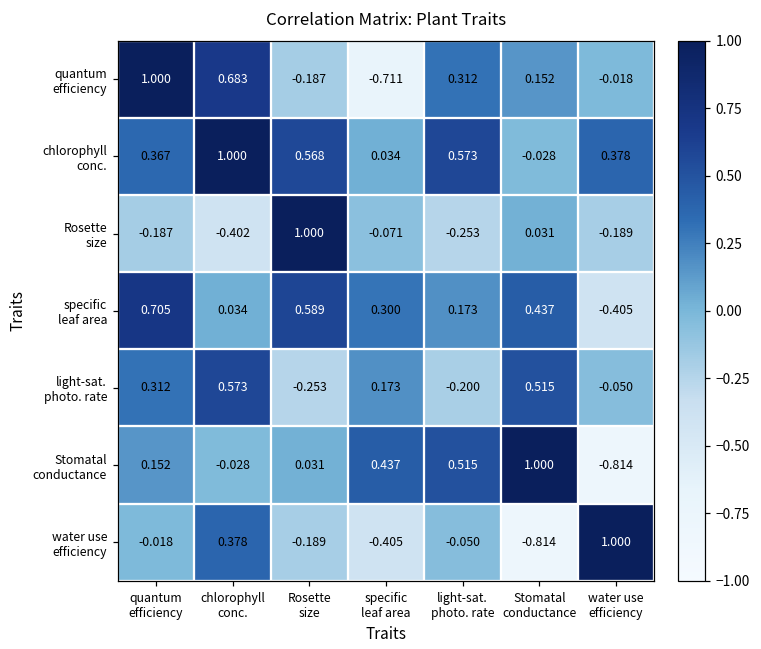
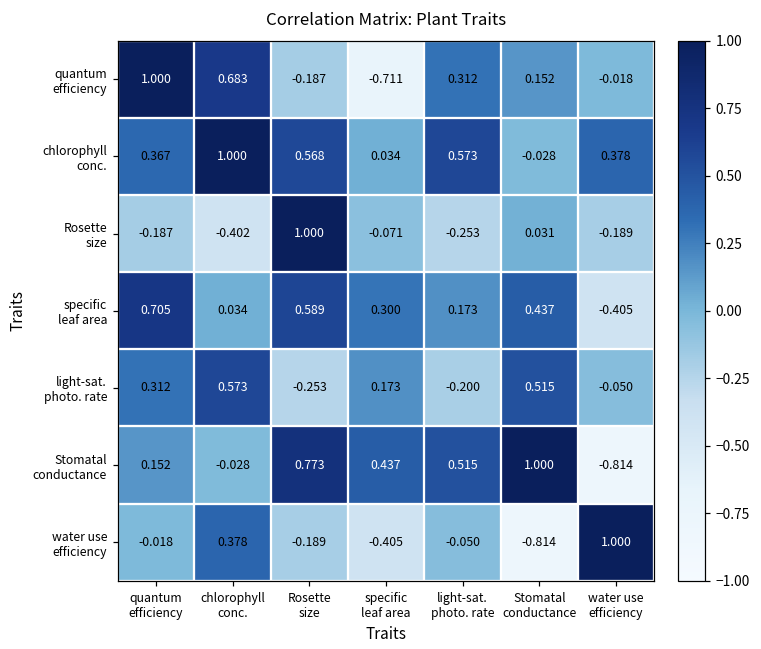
Stomatal conductance, Rosette size: 0.031 -> 0.773
